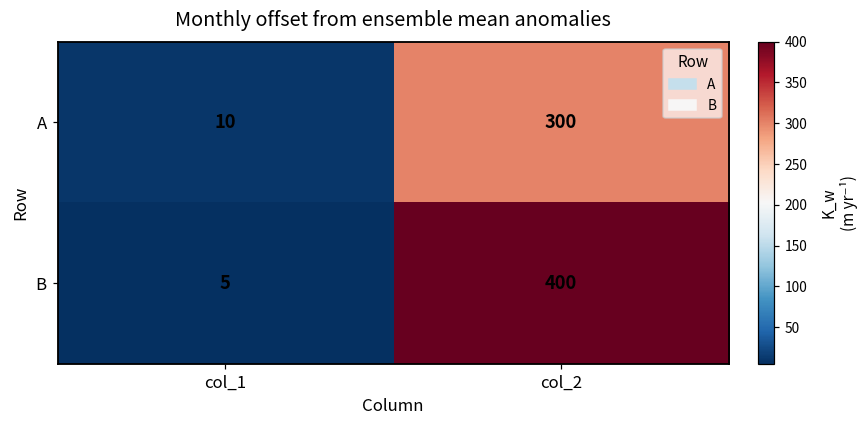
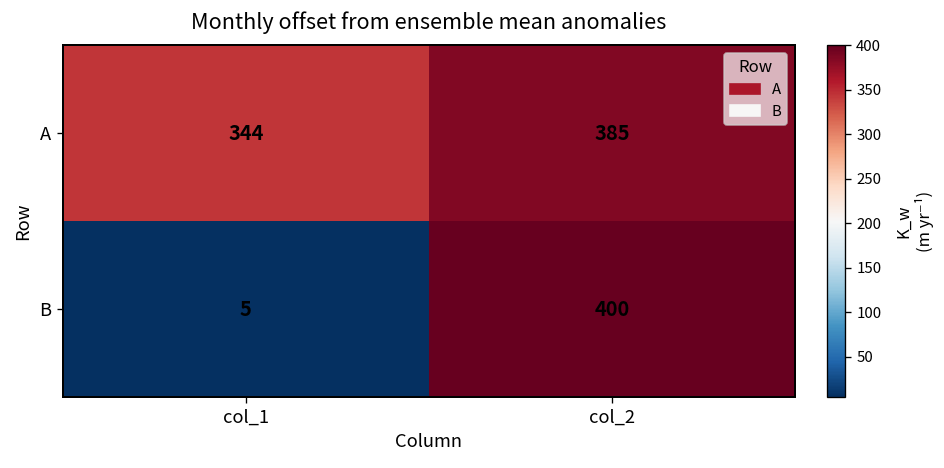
A, col_1: 10 -> 344
A, col_2: 300 -> 385
